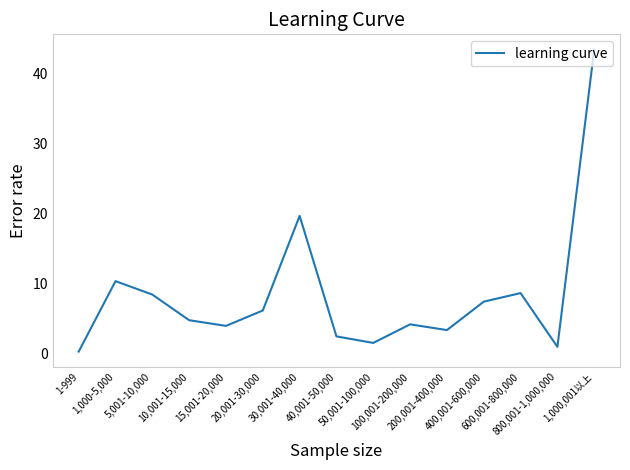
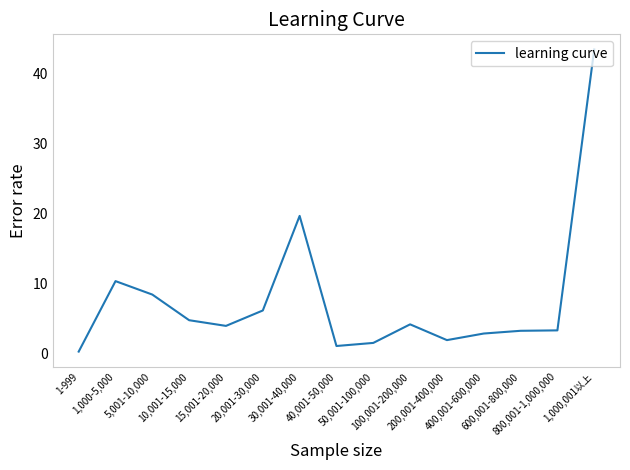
40,001-50,000: 2 -> 1
200,001-400,000: 3 -> 2
400,001-600,000: 7 -> 3
600,001-800,000: 9 -> 3
800,001-1,000,000: 1 -> 3
